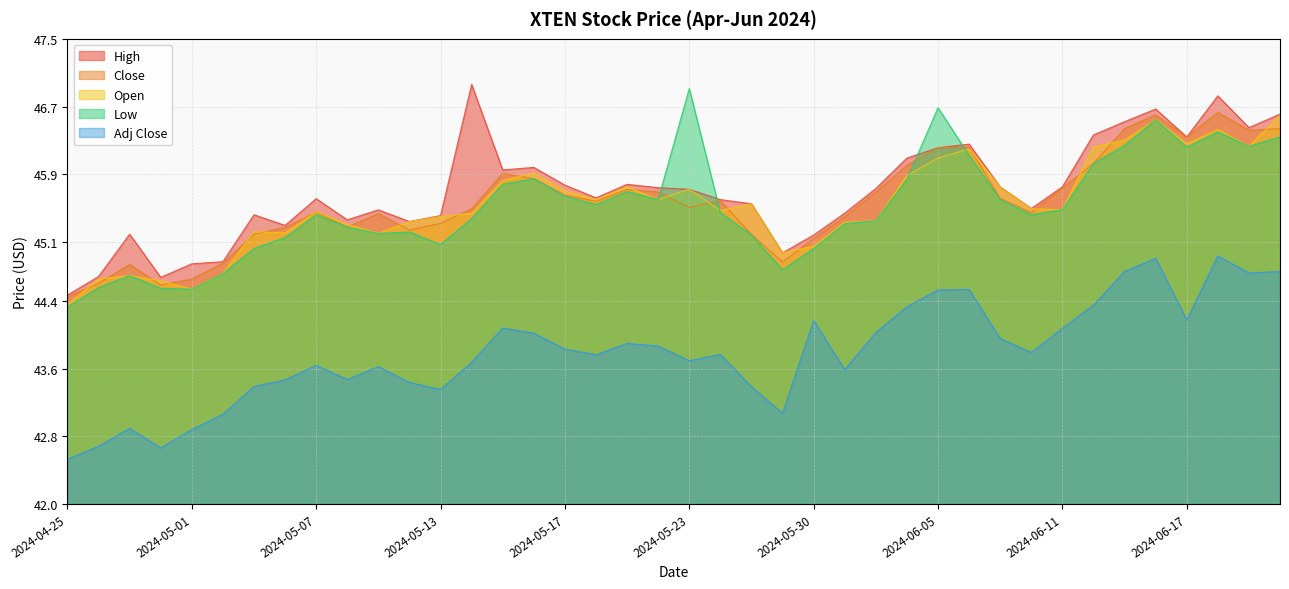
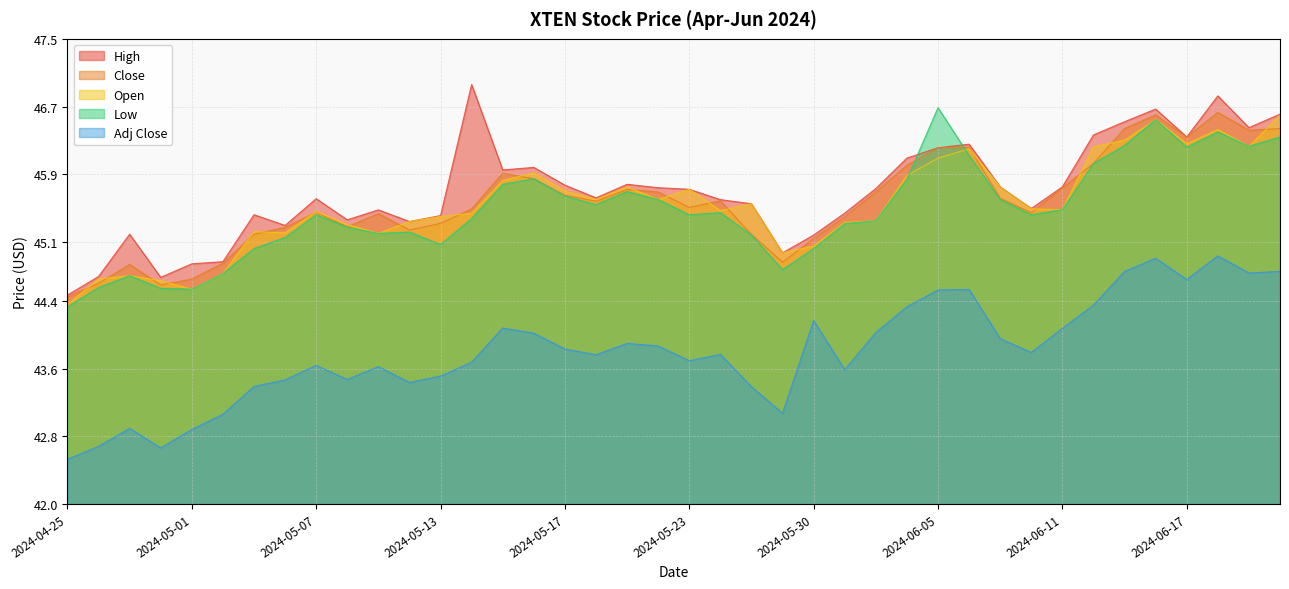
Adj Close, 2024-05-13: 43.4 -> 43.5
Low, 2024-05-23: 46.9 -> 45.4
Adj Close, 2024-06-17: 44.2 -> 44.7
